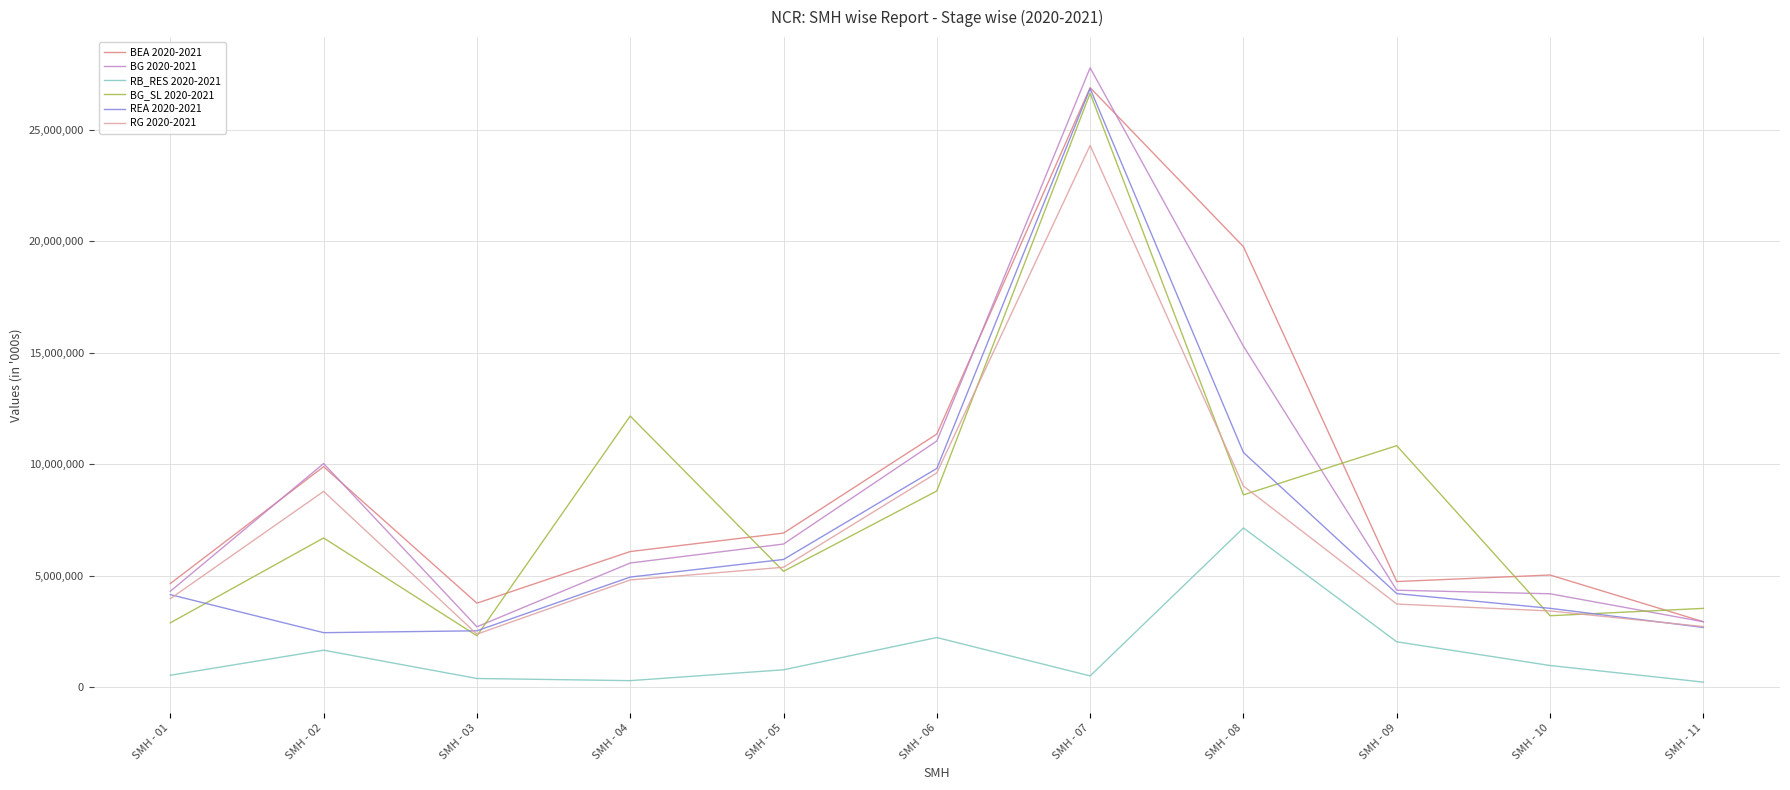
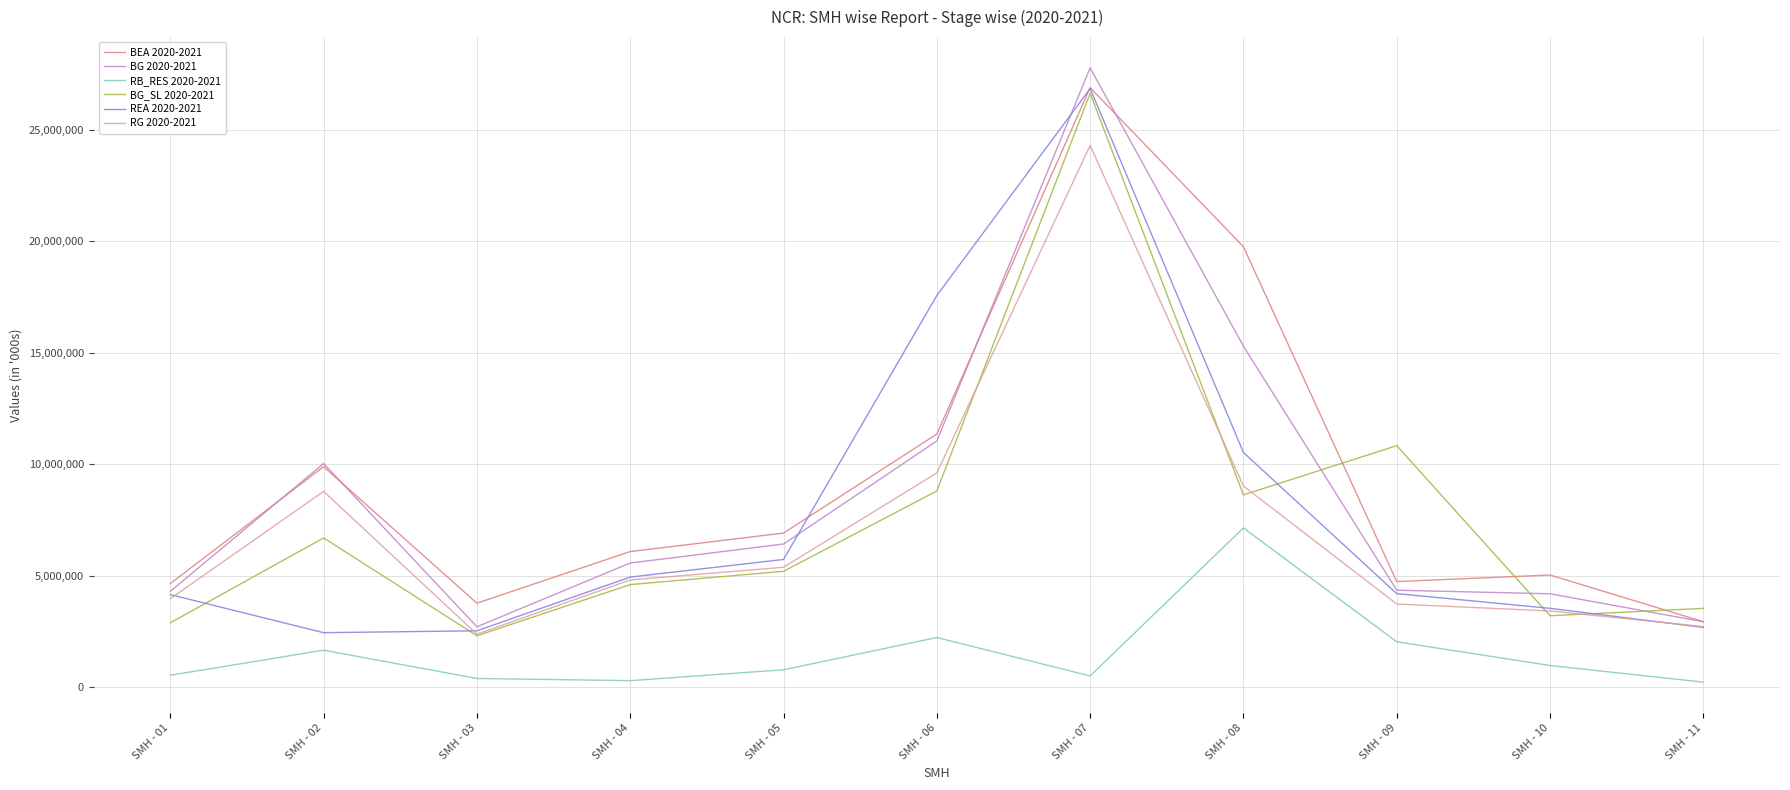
BG_SL 2020-2021, SMH - 04: 12,200,000 -> 4,600,000
REA 2020-2021, SMH - 06: 9,800,000 -> 17,600,000
